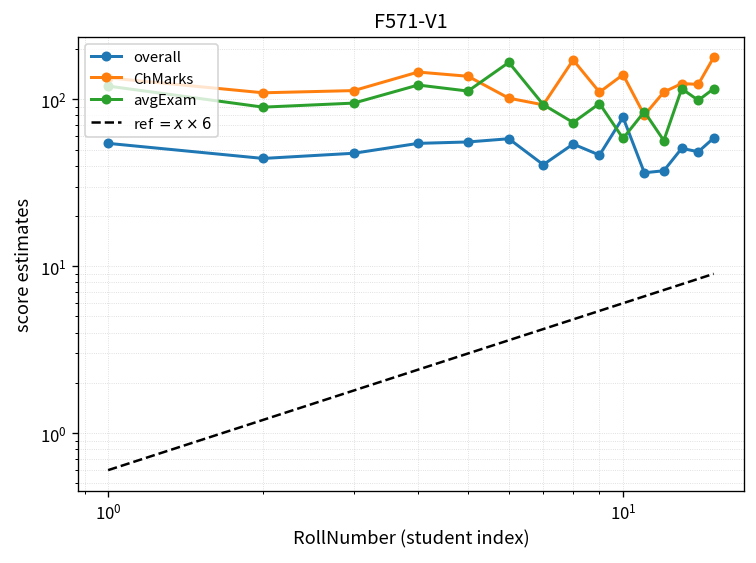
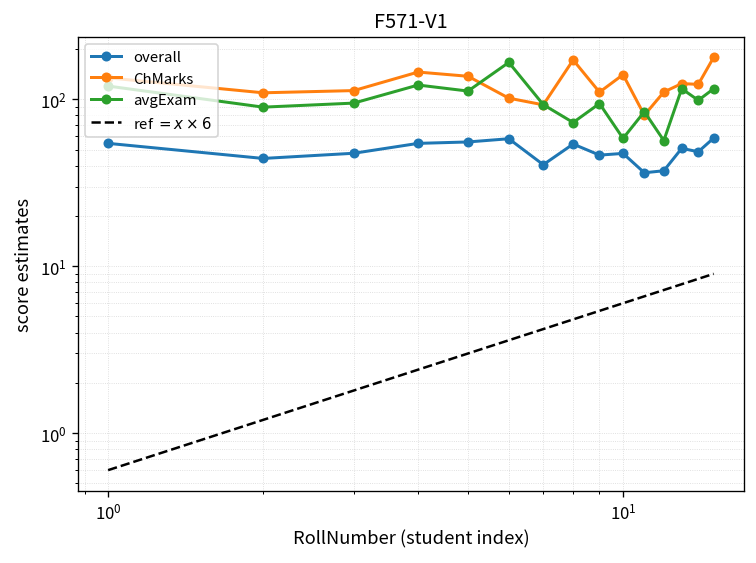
overall, 10^1: 80 -> 47
